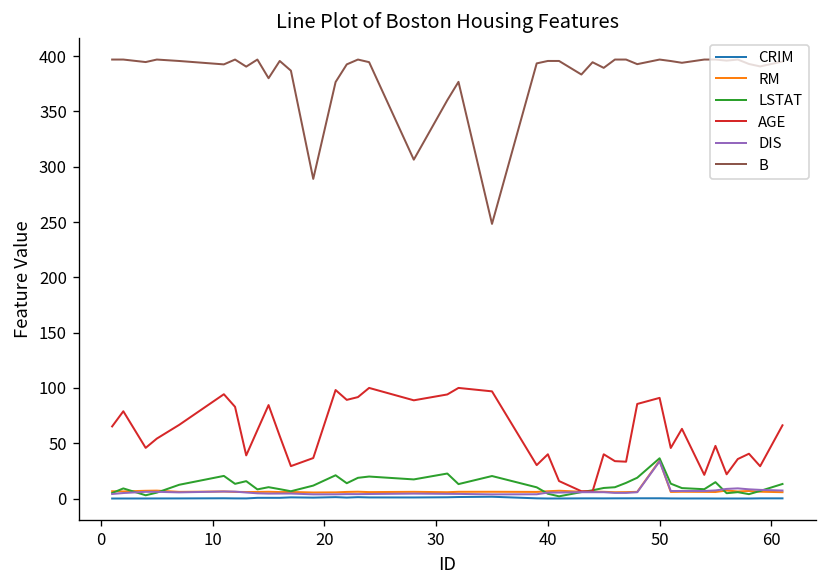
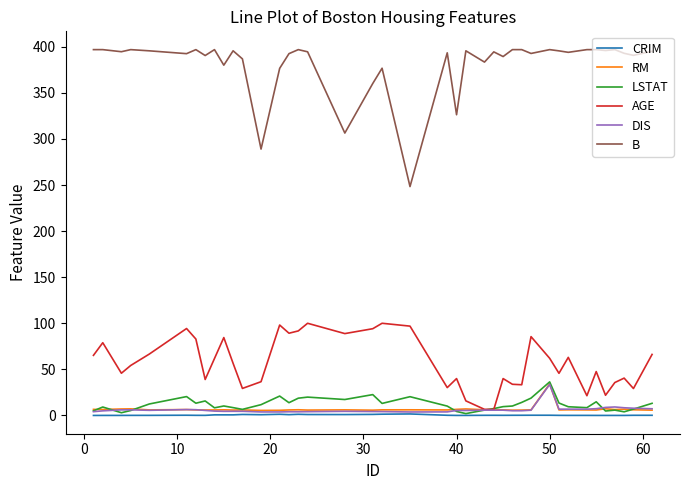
B, 40: 400 -> 330
AGE, 50: 90 -> 60
